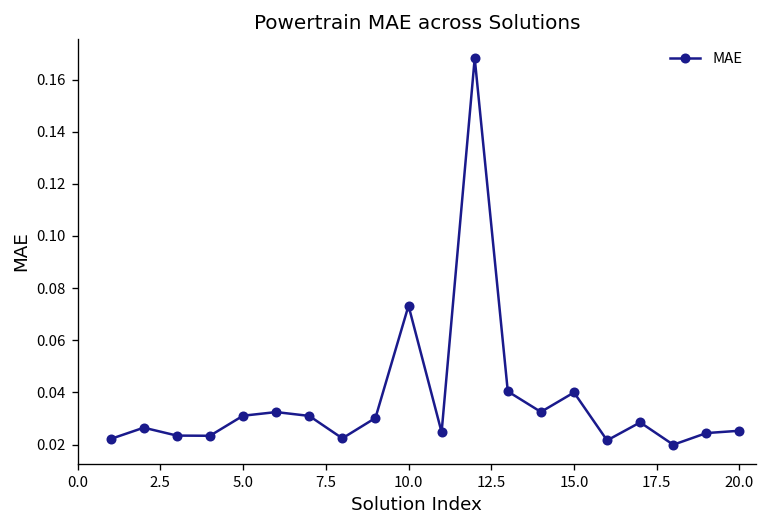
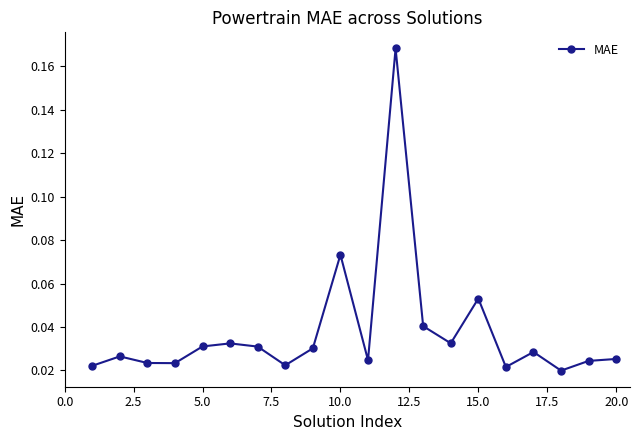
15.0: 0.040 -> 0.053
